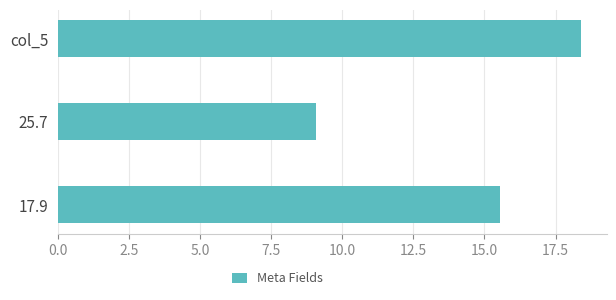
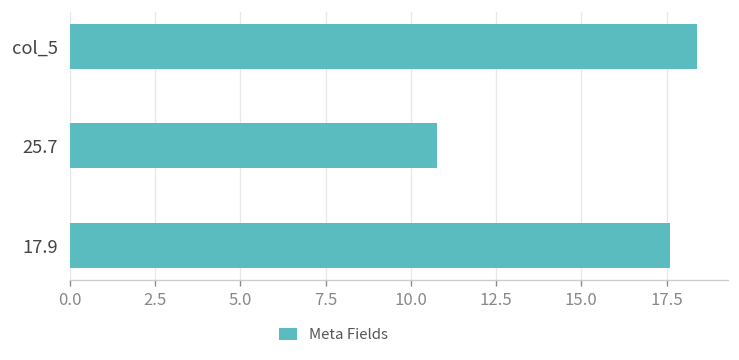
25.7: 9.1 -> 10.8
17.9: 15.5 -> 17.6
